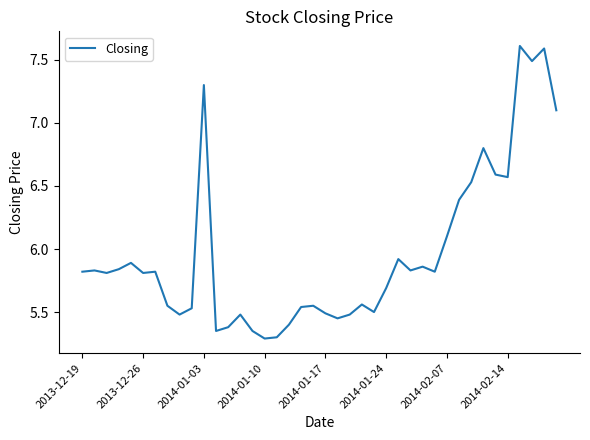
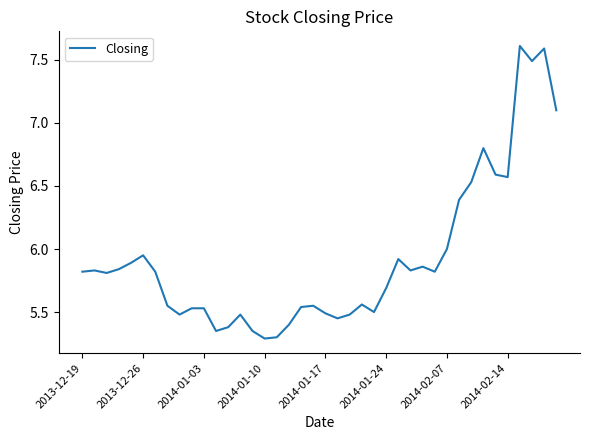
2013-12-26: 5.81 -> 5.95
2014-01-03: 7.30 -> 5.53
2014-02-07: 6.1 -> 6.0
